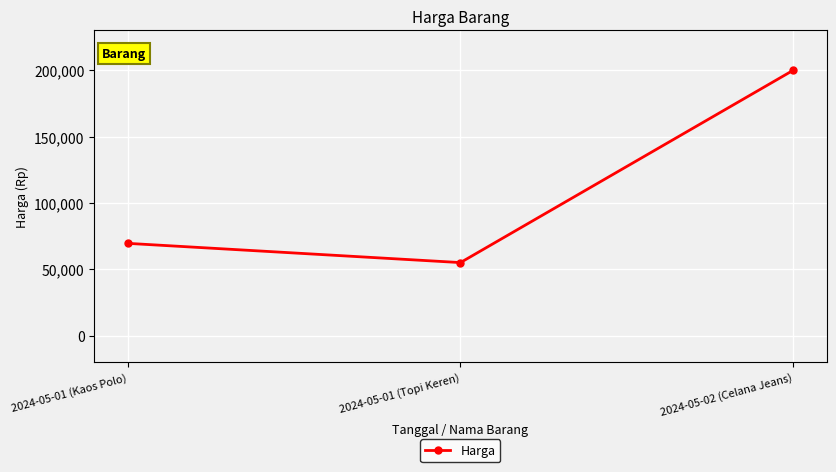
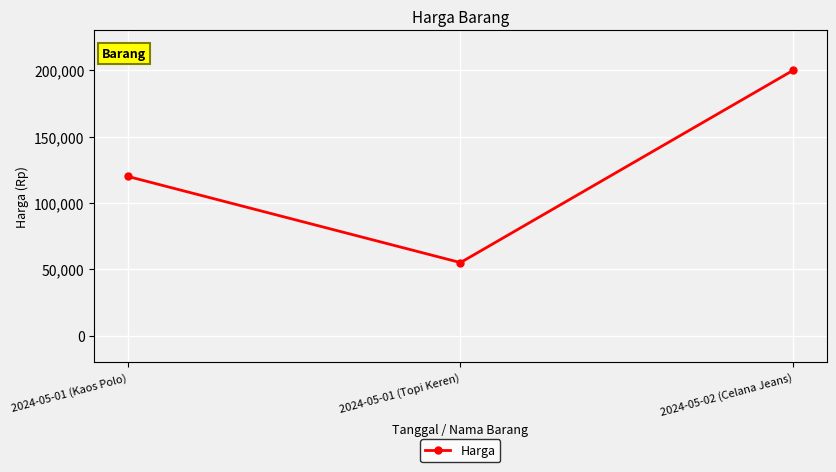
2024-05-01 (Kaos Polo): 70,000 -> 120,000
